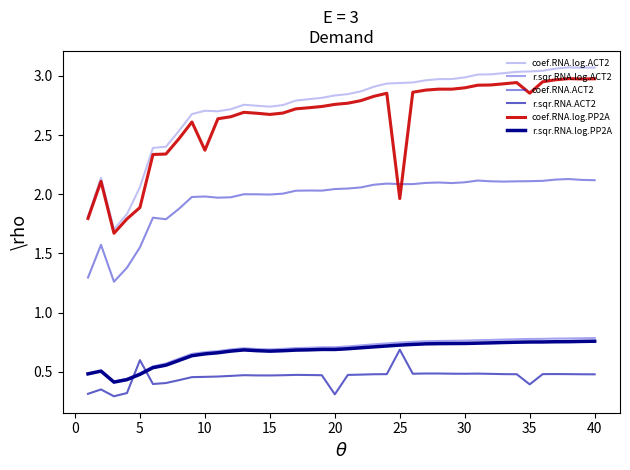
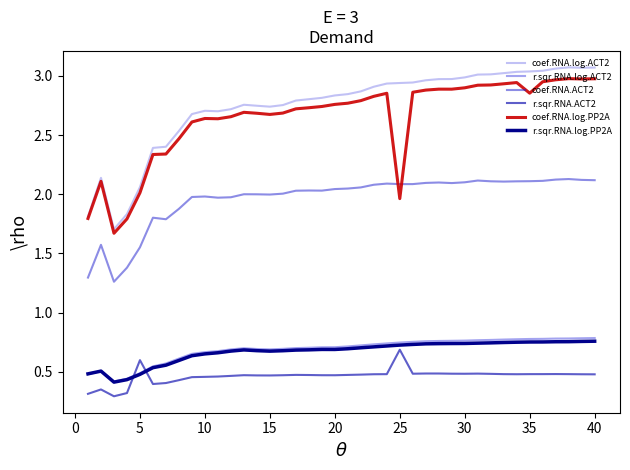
coef.RNA.log.PP2A, 5: 1.89 -> 2.01
coef.RNA.log.PP2A, 10: 2.37 -> 2.64
r.sqr.RNA.ACT2, 20: 0.31 -> 0.47
r.sqr.RNA.ACT2, 35: 0.39 -> 0.48
